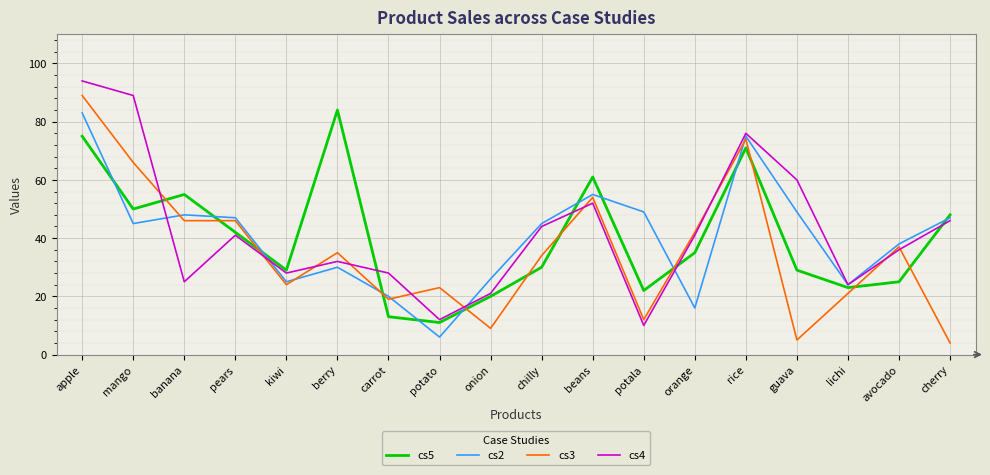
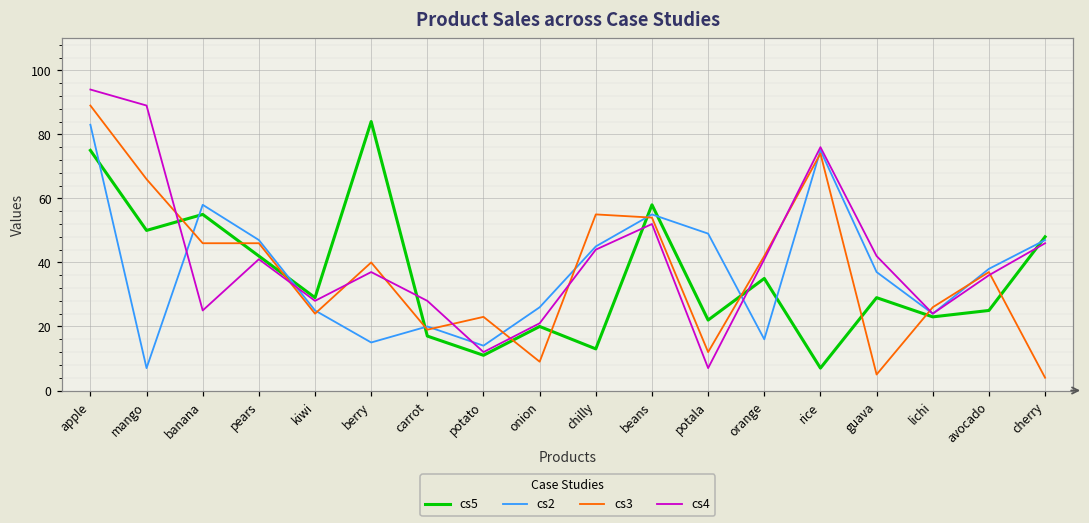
cs2, mango: 45 -> 7
cs2, banana: 48 -> 58
cs2, berry: 30 -> 15
cs3, berry: 35 -> 40
cs4, berry: 32 -> 37
cs5, carrot: 13 -> 17
cs2, potato: 6 -> 14
cs5, chilly: 30 -> 13
cs3, chilly: 34 -> 55
cs5, beans: 61 -> 58
cs4, potala: 10 -> 7
cs5, rice: 71 -> 7
cs2, guava: 49 -> 37
cs4, guava: 60 -> 42
cs3, lichi: 21 -> 26
